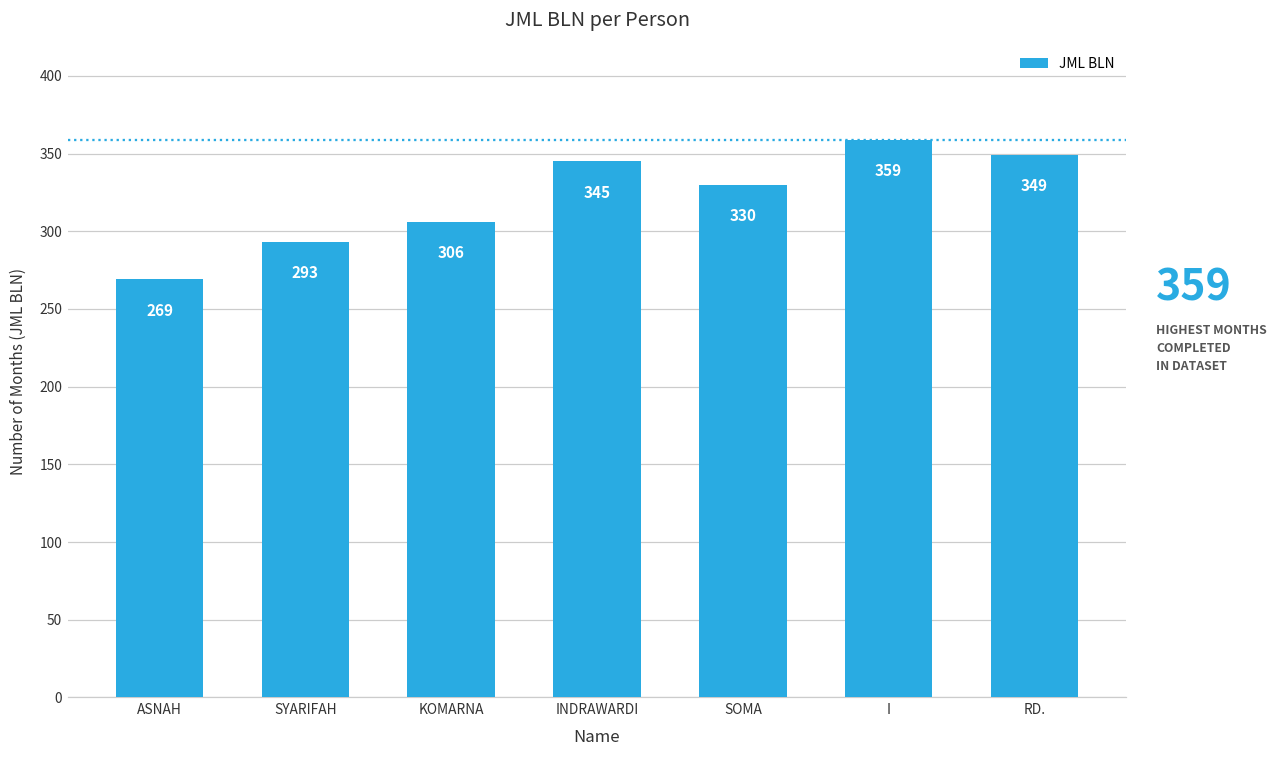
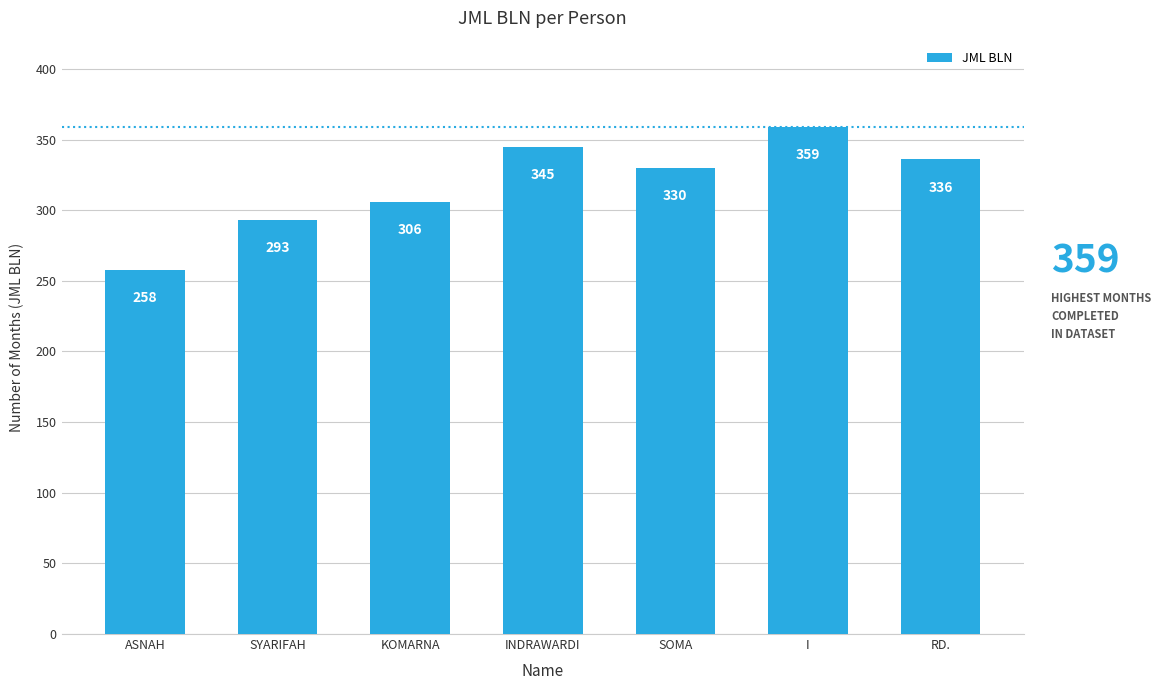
ASNAH: 269 -> 258
RD.: 349 -> 336
